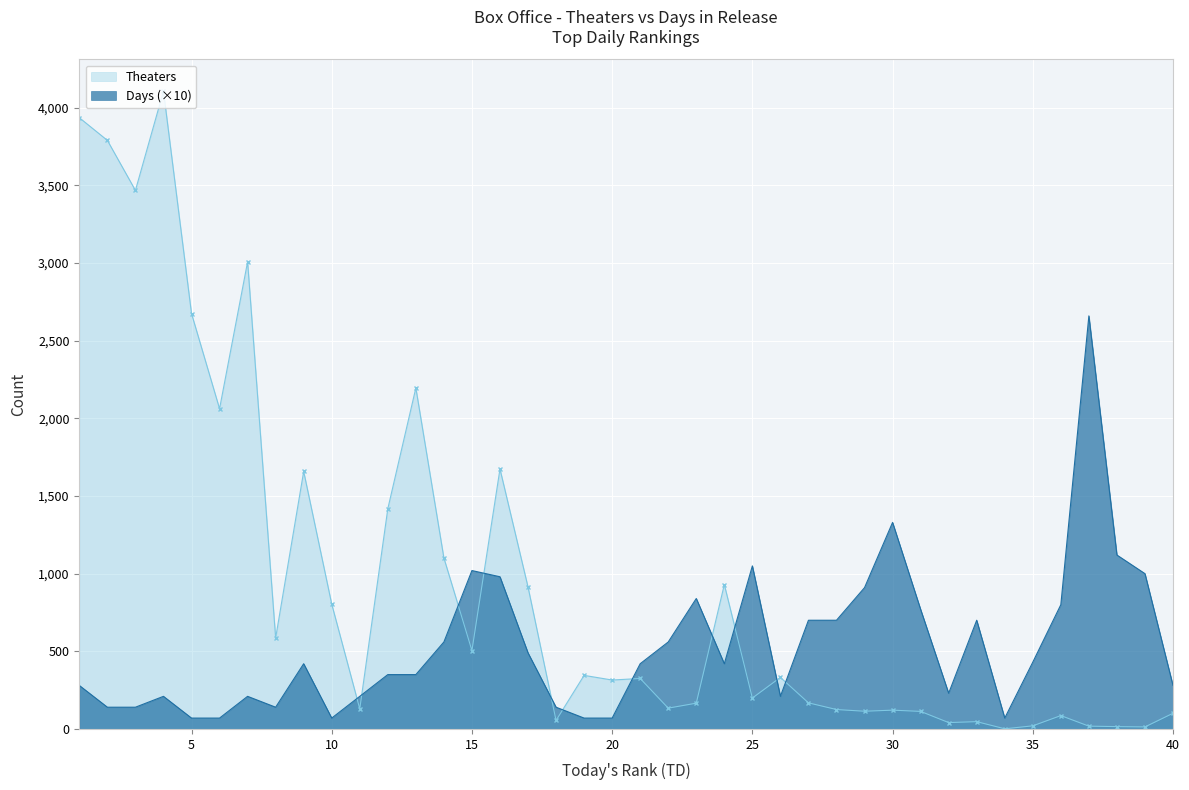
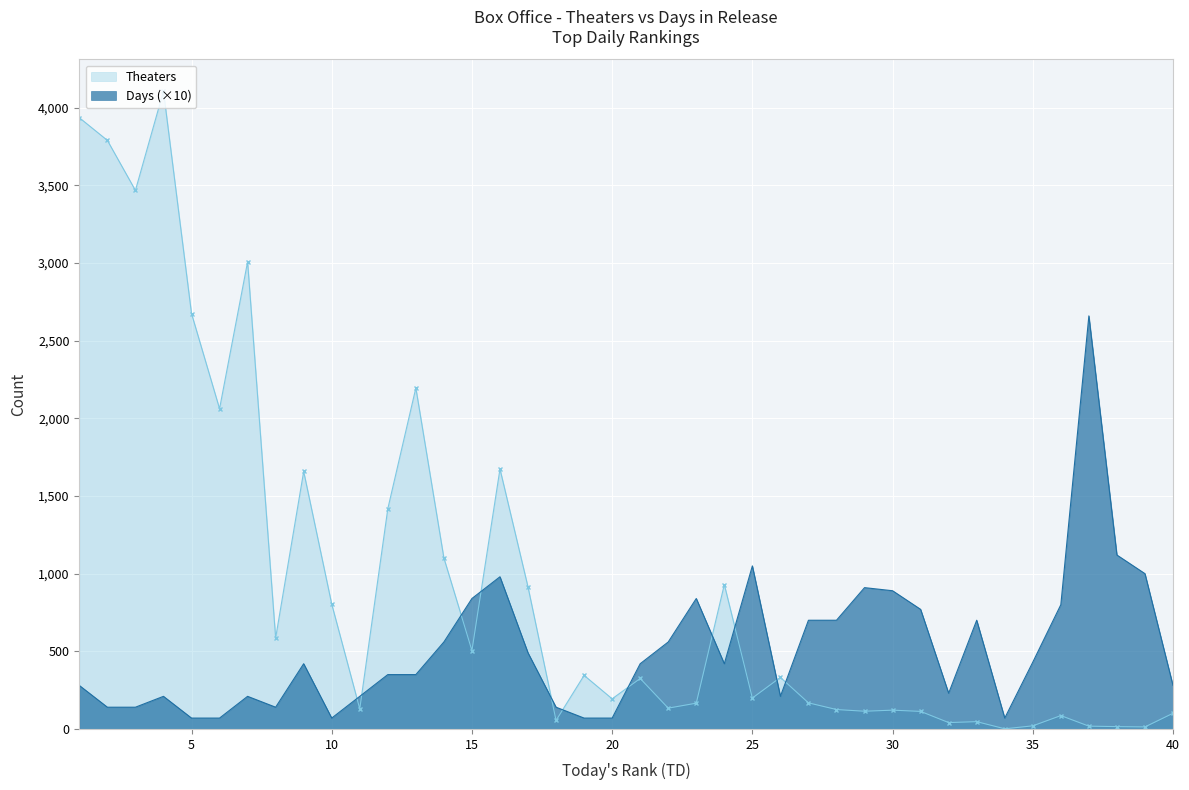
Days (×10), 15: 1,020 -> 840
Theaters, 20: 320 -> 190
Days (×10), 30: 1,330 -> 890
